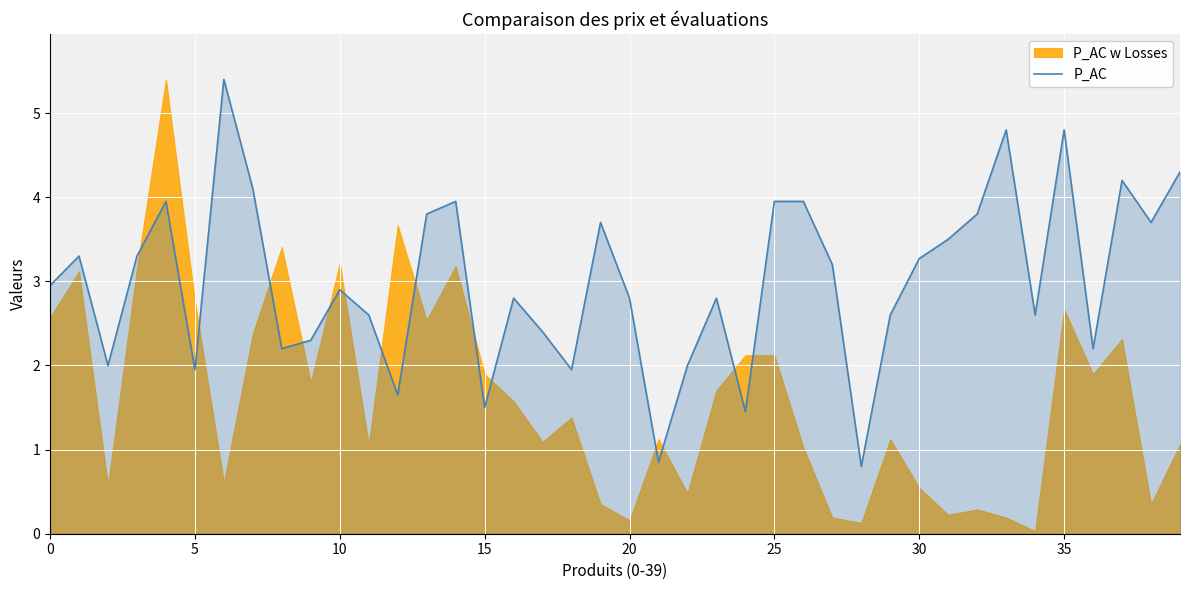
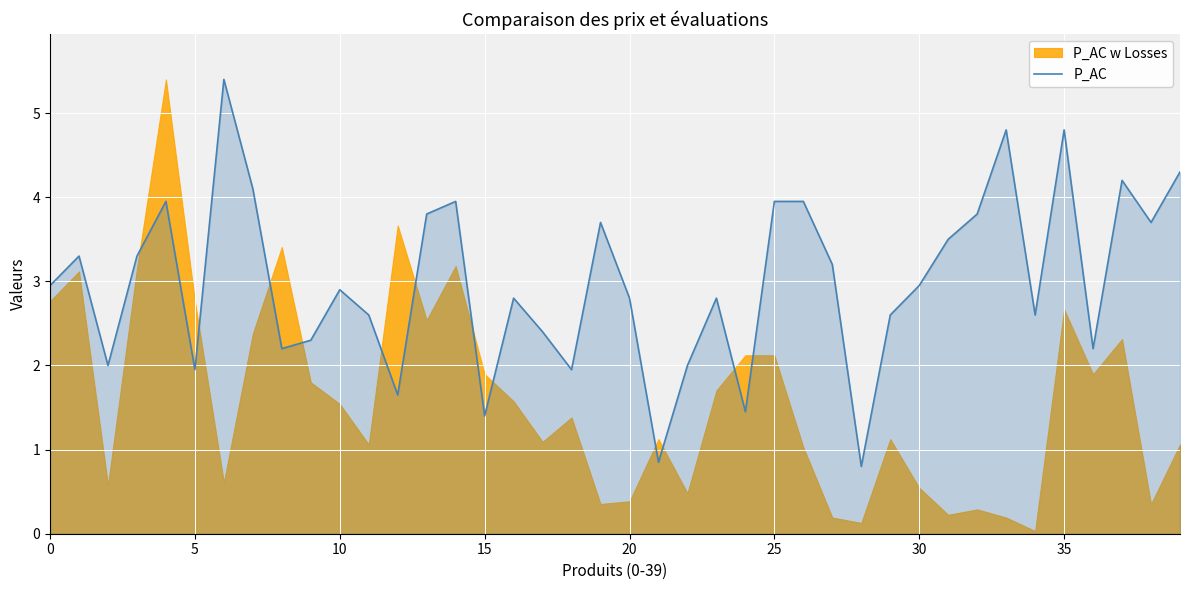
P_AC w Losses, 0: 2.6 -> 2.8
P_AC w Losses, 10: 3.2 -> 1.5
P_AC, 15: 1.5 -> 1.4
P_AC w Losses, 20: 0.2 -> 0.4
P_AC, 30: 3.3 -> 3.0
